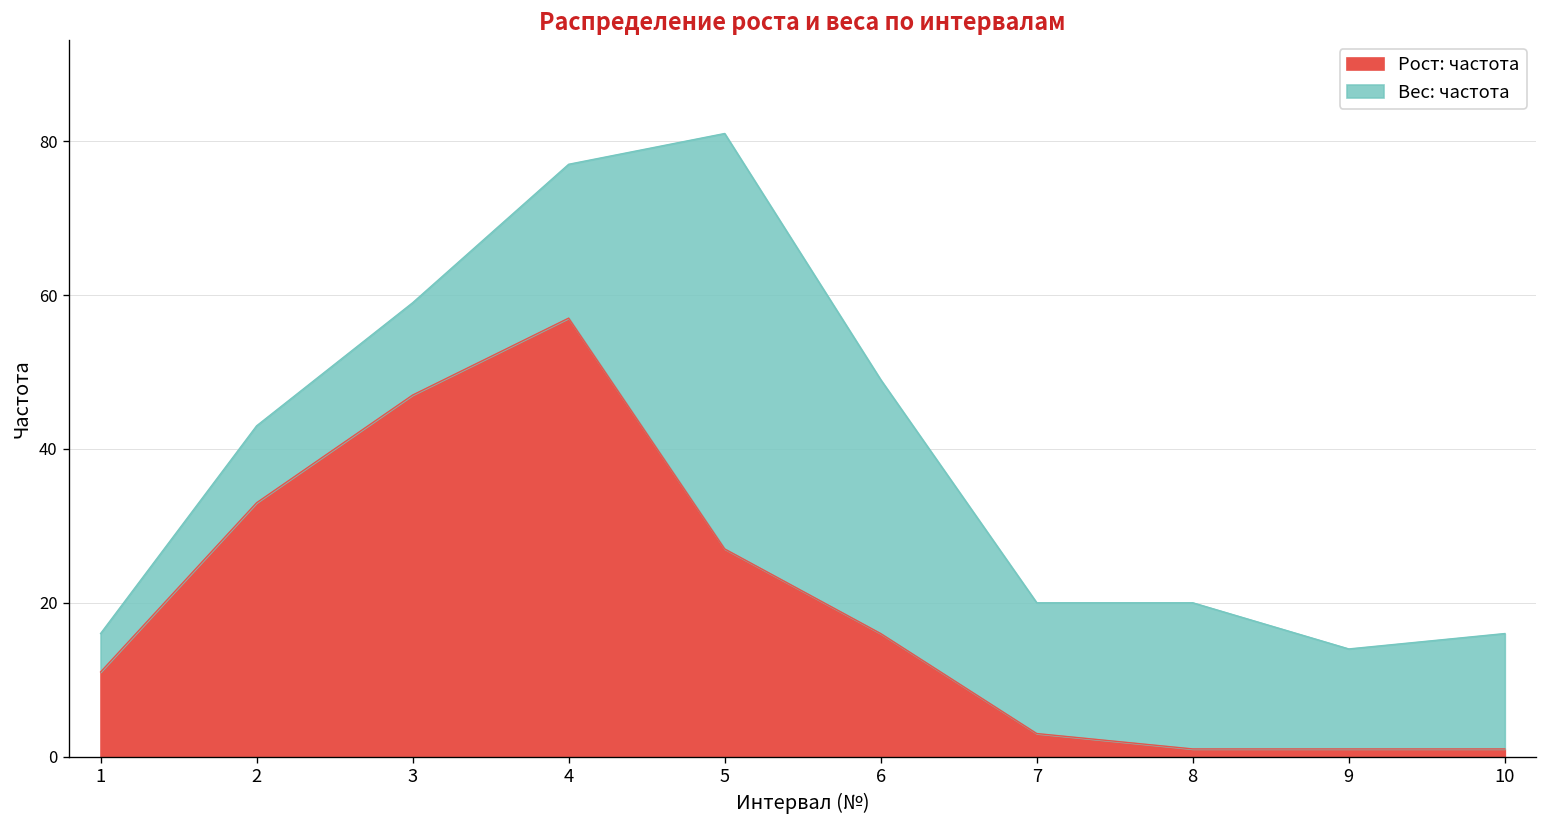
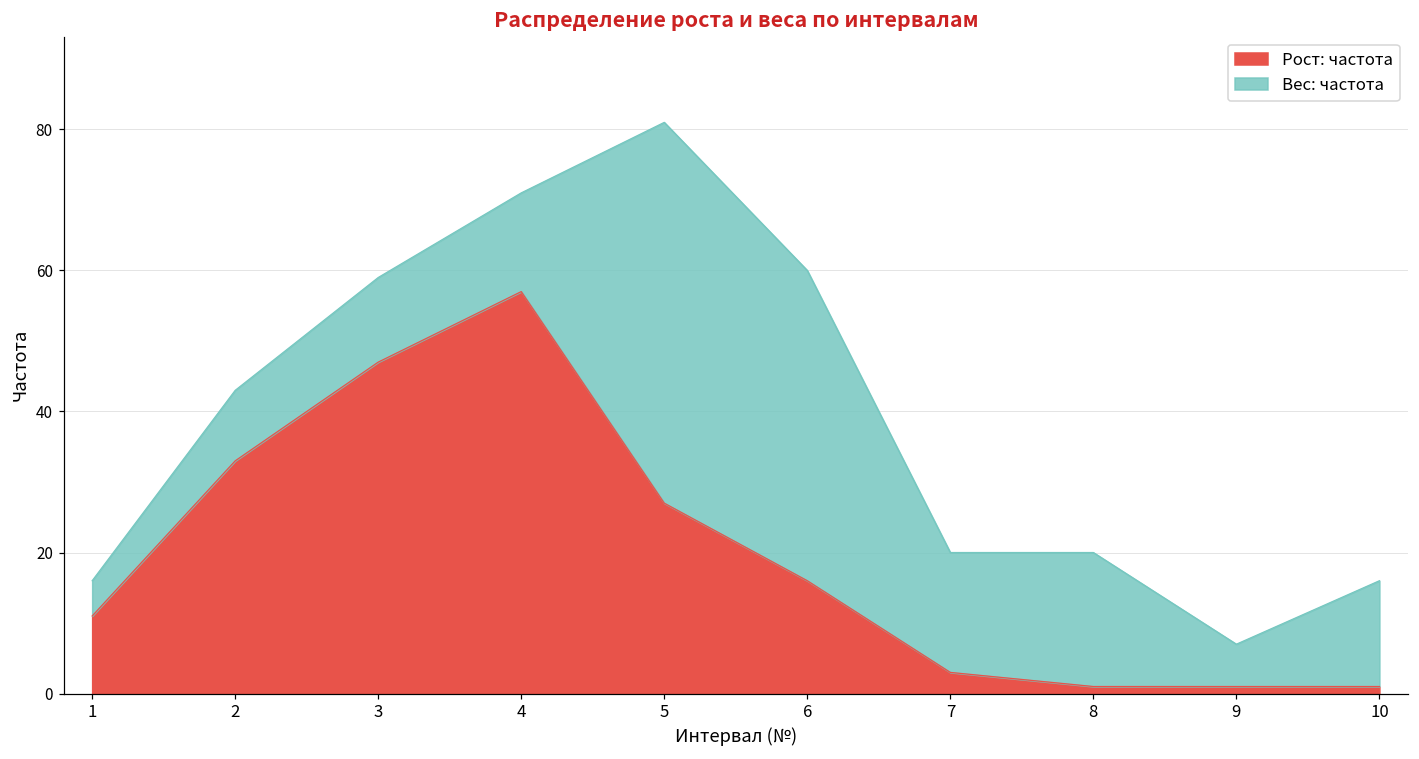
Вес: частота, 4: 20 -> 14
Вес: частота, 6: 33 -> 44
Вес: частота, 9: 13 -> 6
